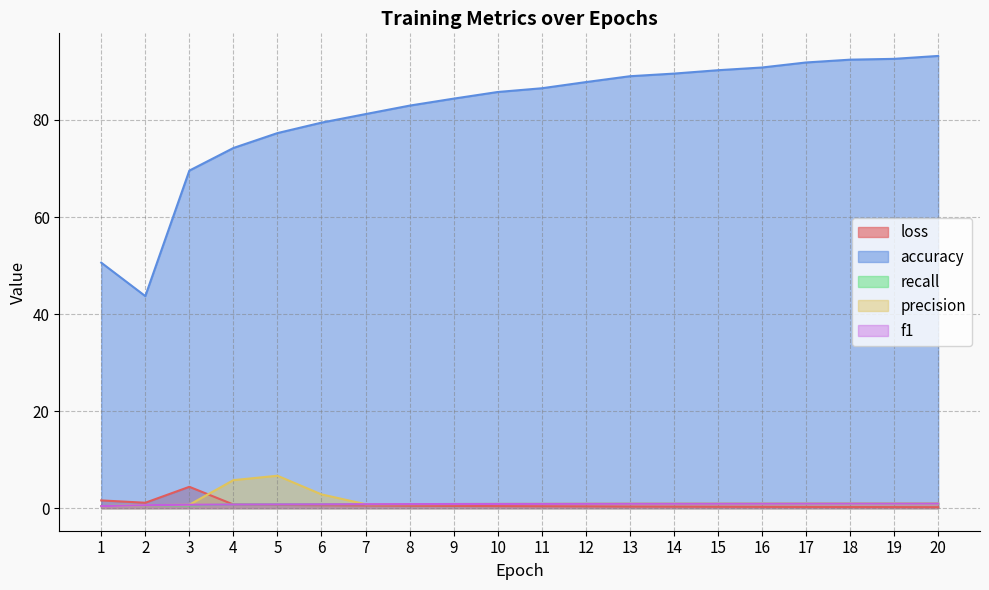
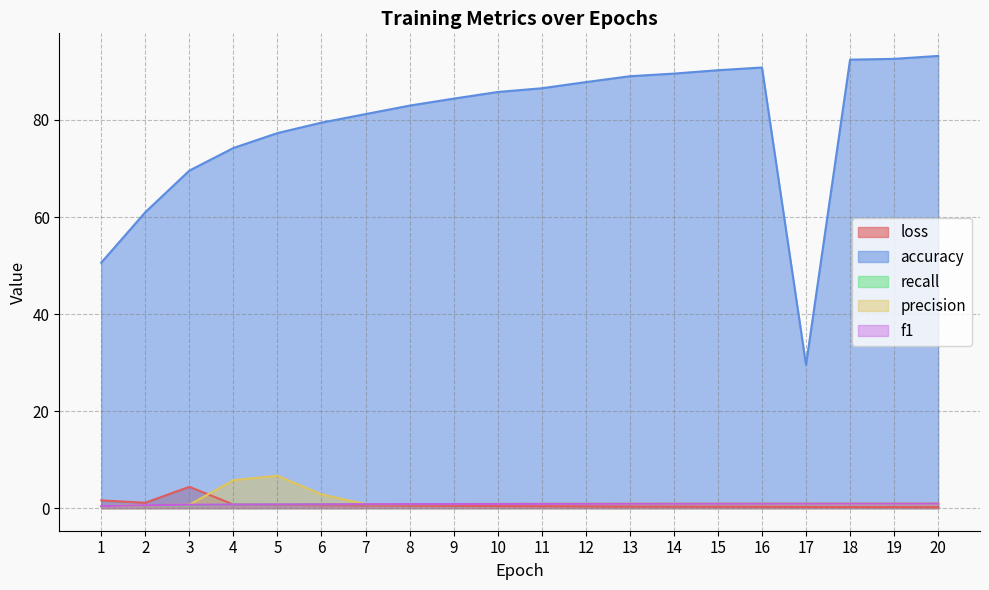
accuracy, 2: 44 -> 61
accuracy, 17: 92 -> 30
